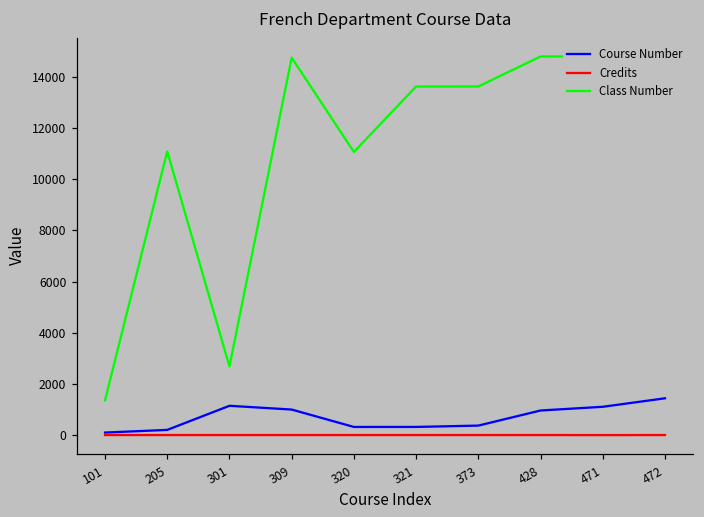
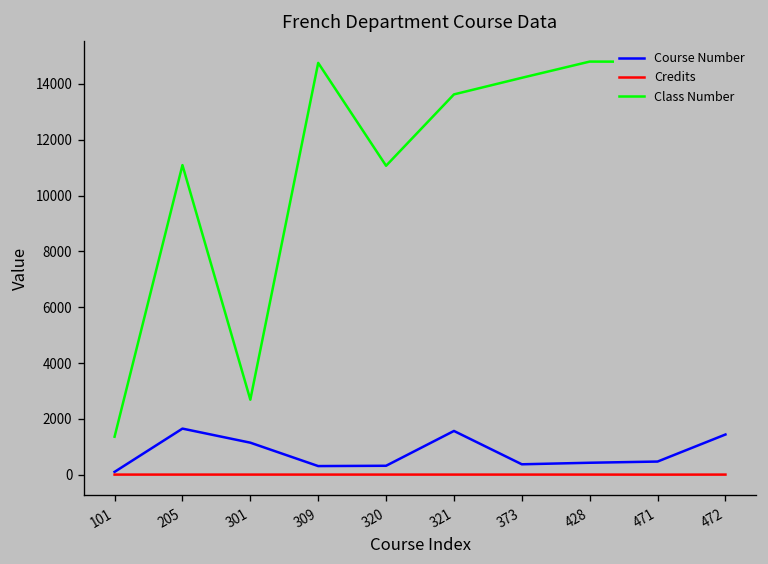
Course Number, 205: 200 -> 1700
Course Number, 309: 1000 -> 300
Course Number, 321: 300 -> 1600
Class Number, 373: 13600 -> 14200
Course Number, 428: 1000 -> 400
Course Number, 471: 1100 -> 500
